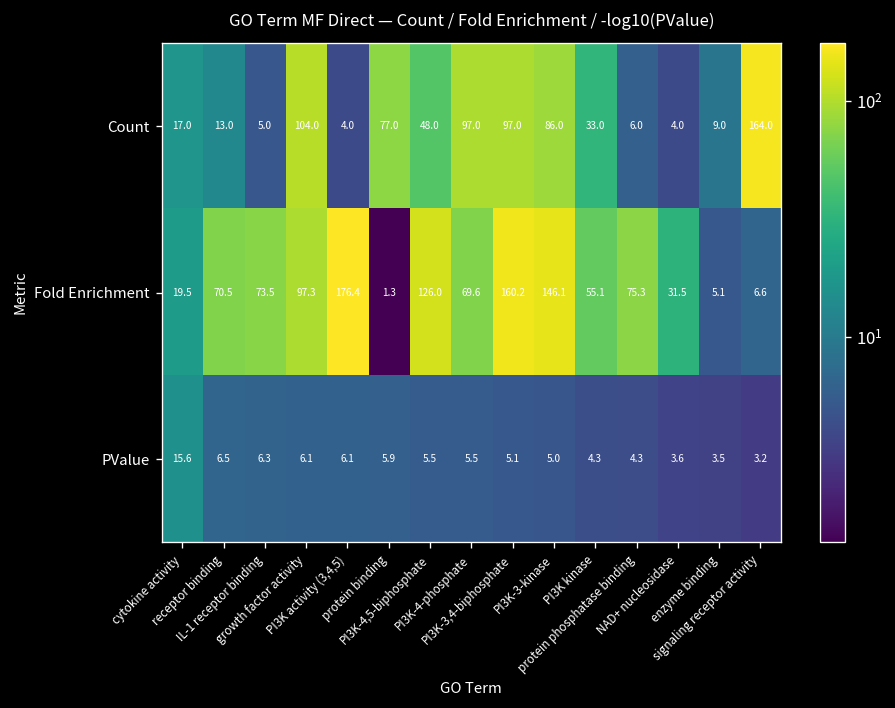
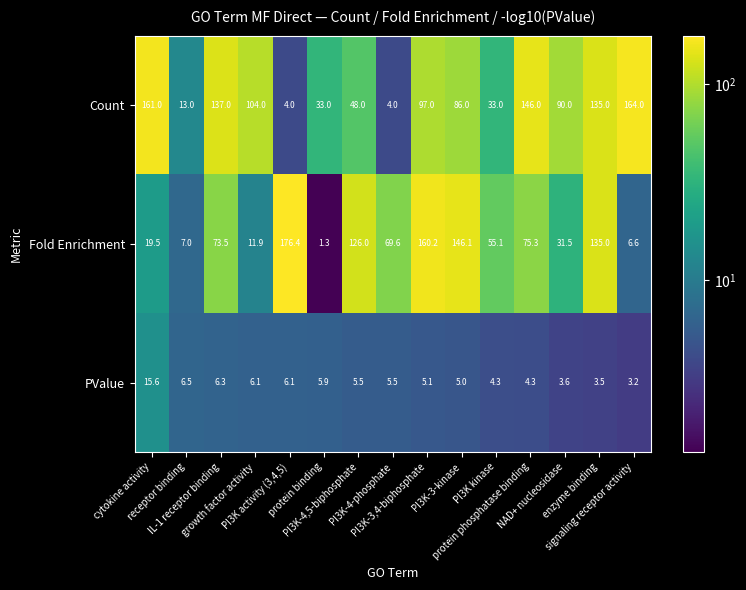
Count, cytokine activity: 17.0 -> 161.0
Count, IL-1 receptor binding: 5.0 -> 137.0
Count, protein binding: 77.0 -> 33.0
Count, PI3K-4-phosphate: 97.0 -> 4.0
Count, protein phosphatase binding: 6.0 -> 146.0
Count, NAD+ nucleosidase: 4.0 -> 90.0
Count, enzyme binding: 9.0 -> 135.0
Fold Enrichment, receptor binding: 70.5 -> 7.0
Fold Enrichment, growth factor activity: 97.3 -> 11.9
Fold Enrichment, enzyme binding: 5.1 -> 135.0
